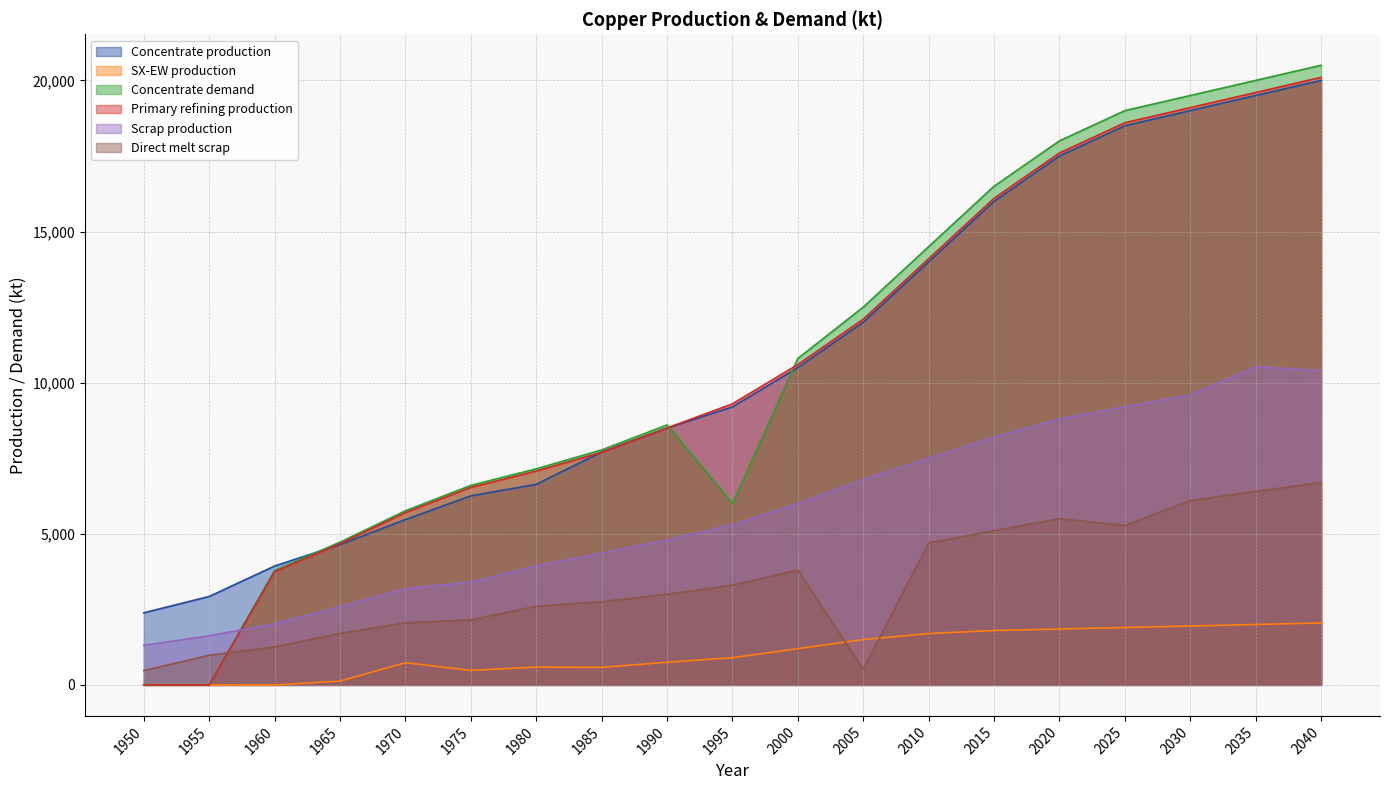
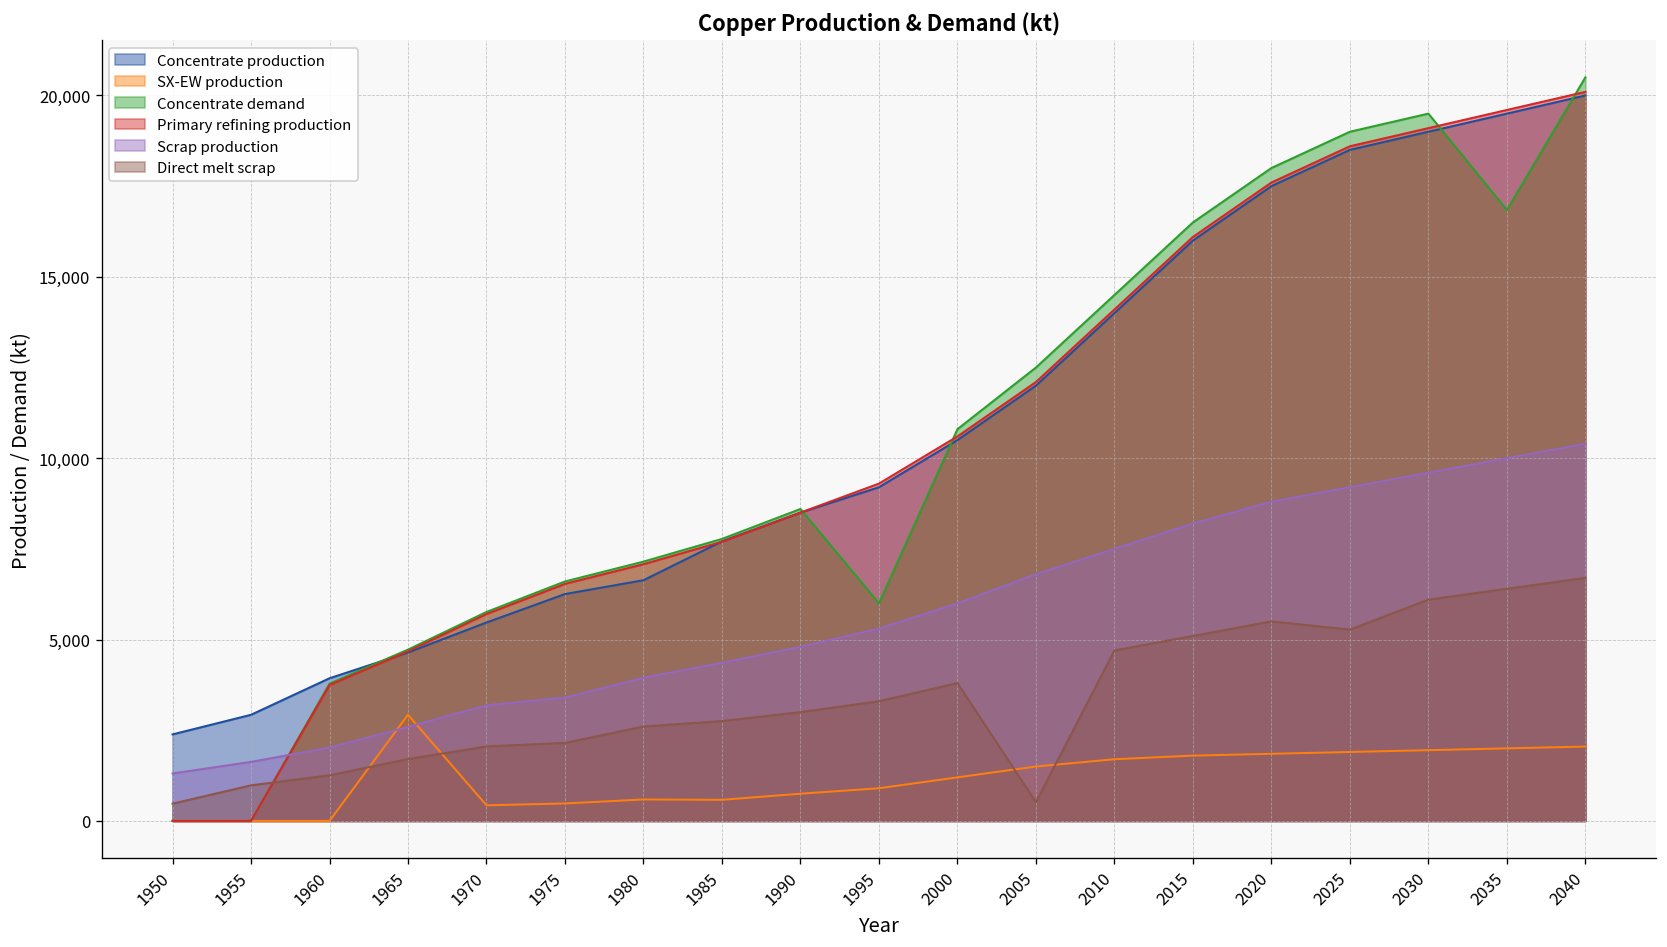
SX-EW production, 1965: 100 -> 2,900
SX-EW production, 1970: 700 -> 400
Concentrate demand, 2035: 20,000 -> 16,800
Scrap production, 2035: 10,500 -> 10,000
